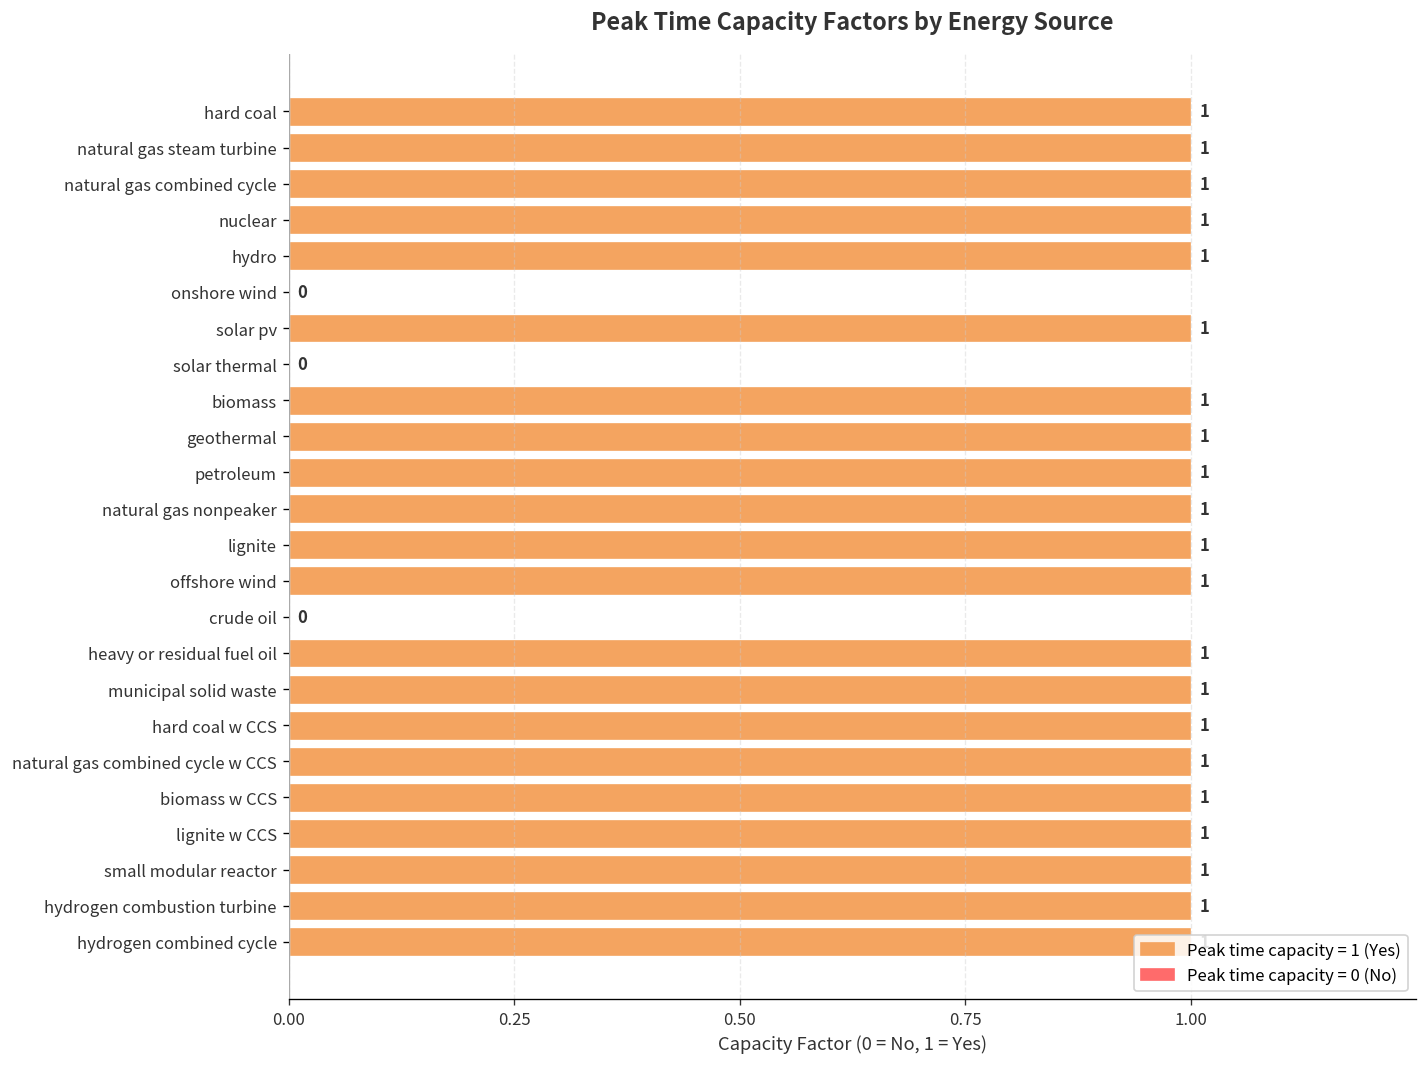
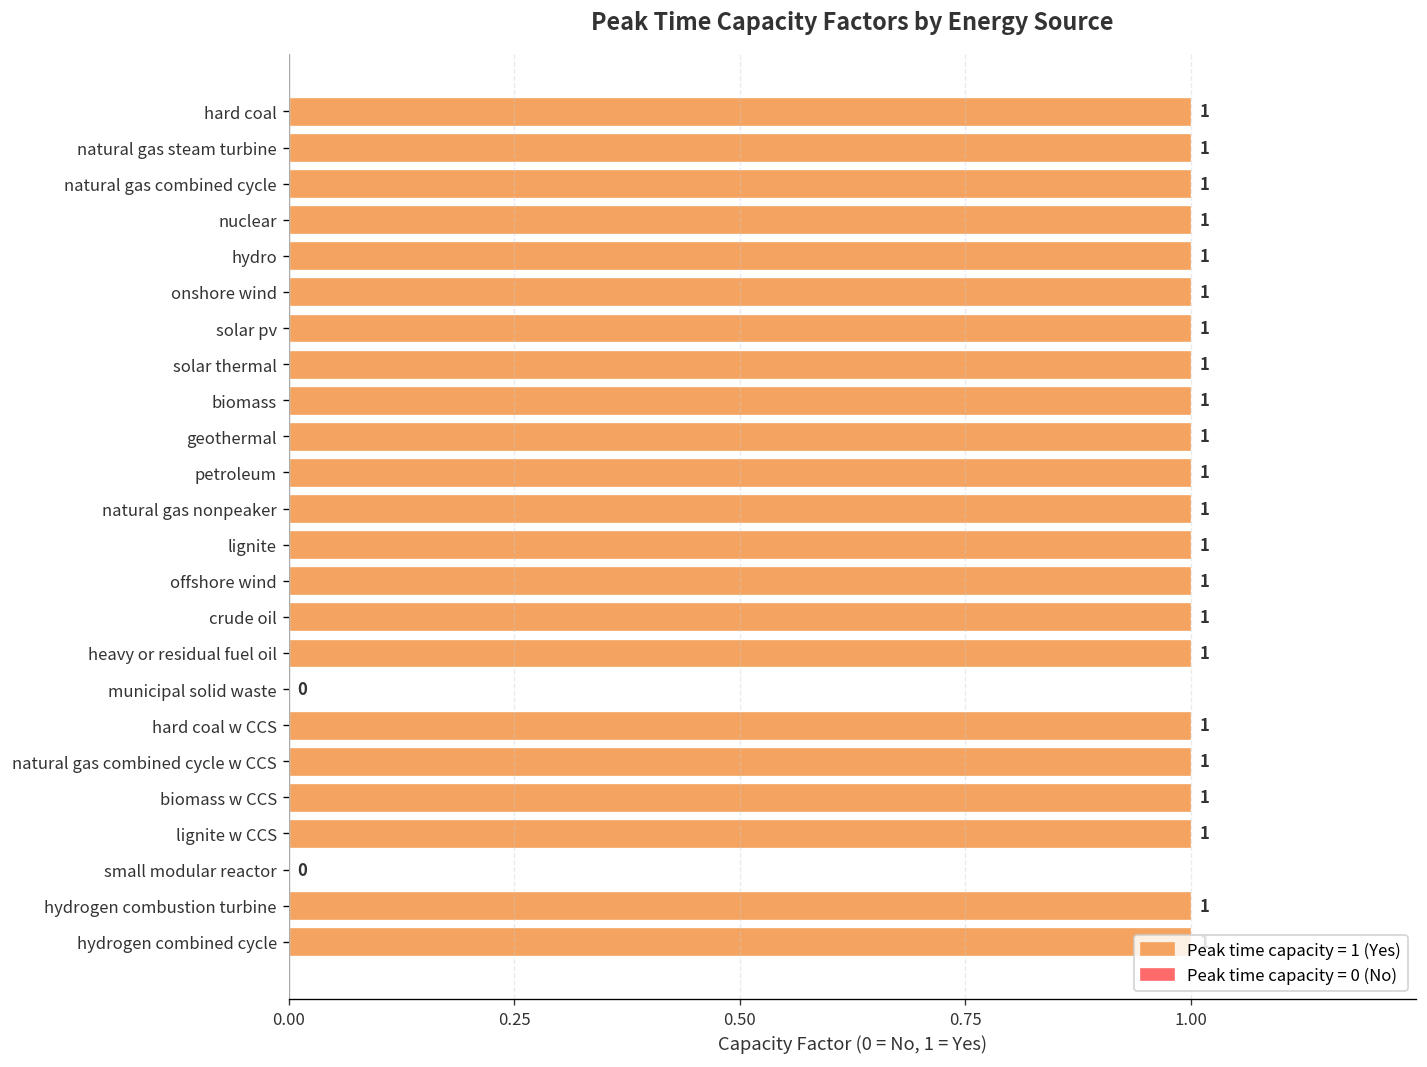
onshore wind: 0 -> 1
solar thermal: 0 -> 1
crude oil: 0 -> 1
municipal solid waste: 1 -> 0
small modular reactor: 1 -> 0
